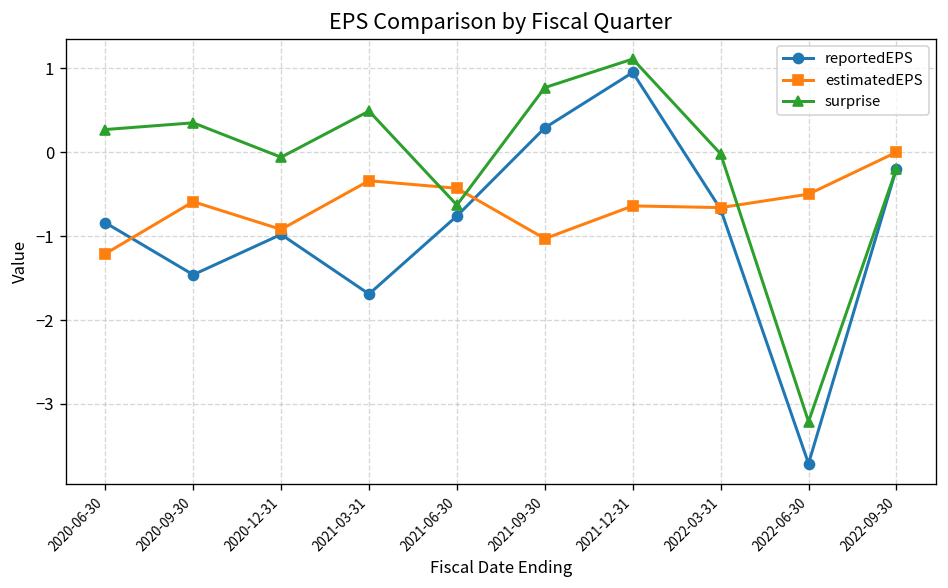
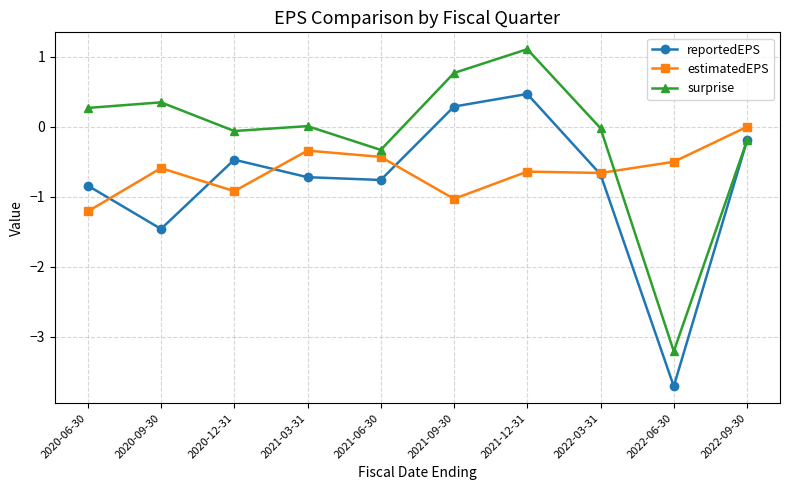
reportedEPS, 2020-12-31: -1.0 -> -0.5
reportedEPS, 2021-03-31: -1.7 -> -0.7
surprise, 2021-03-31: 0.5 -> 0.0
surprise, 2021-06-30: -0.6 -> -0.3
reportedEPS, 2021-12-31: 1.0 -> 0.5
